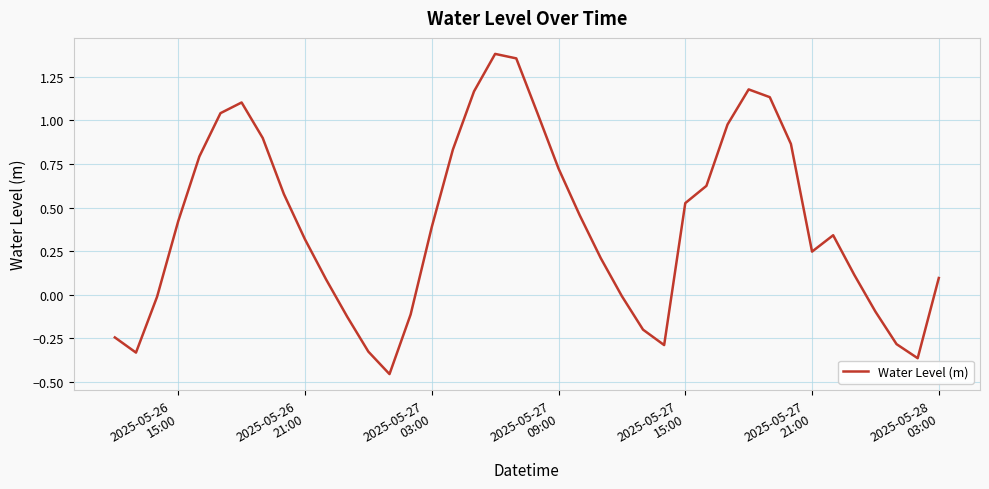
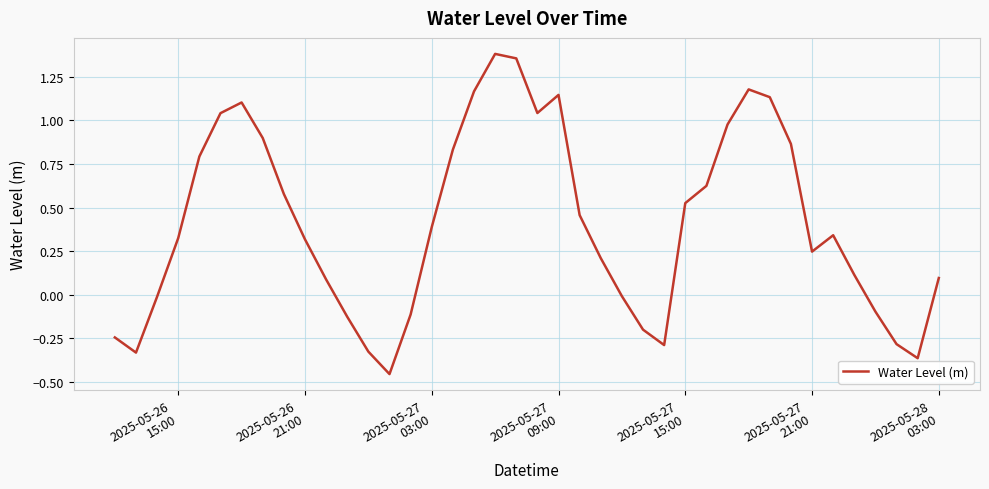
2025-05-26 15:00: 0.42 -> 0.33
2025-05-27 09:00: 0.72 -> 1.15
